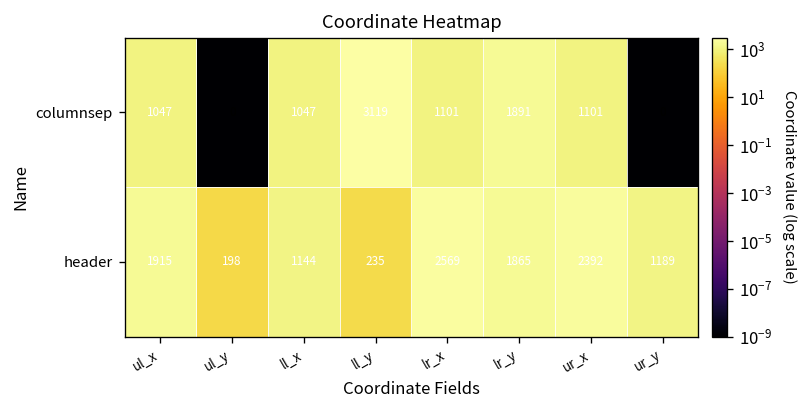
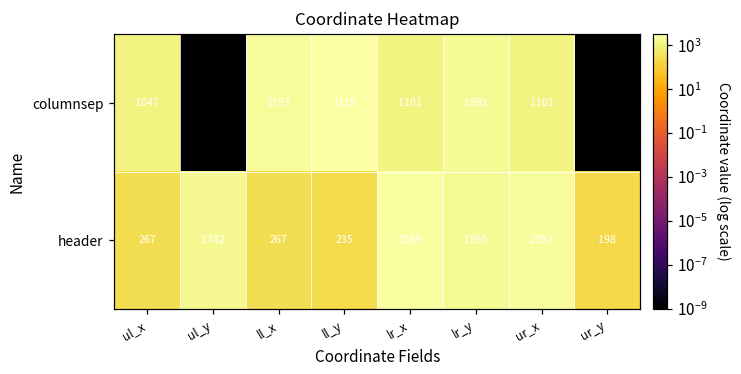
columnsep, ll_x: 1047 -> 2193
header, ul_x: 1915 -> 267
header, ul_y: 198 -> 1742
header, ll_x: 1144 -> 267
header, ur_y: 1189 -> 198
